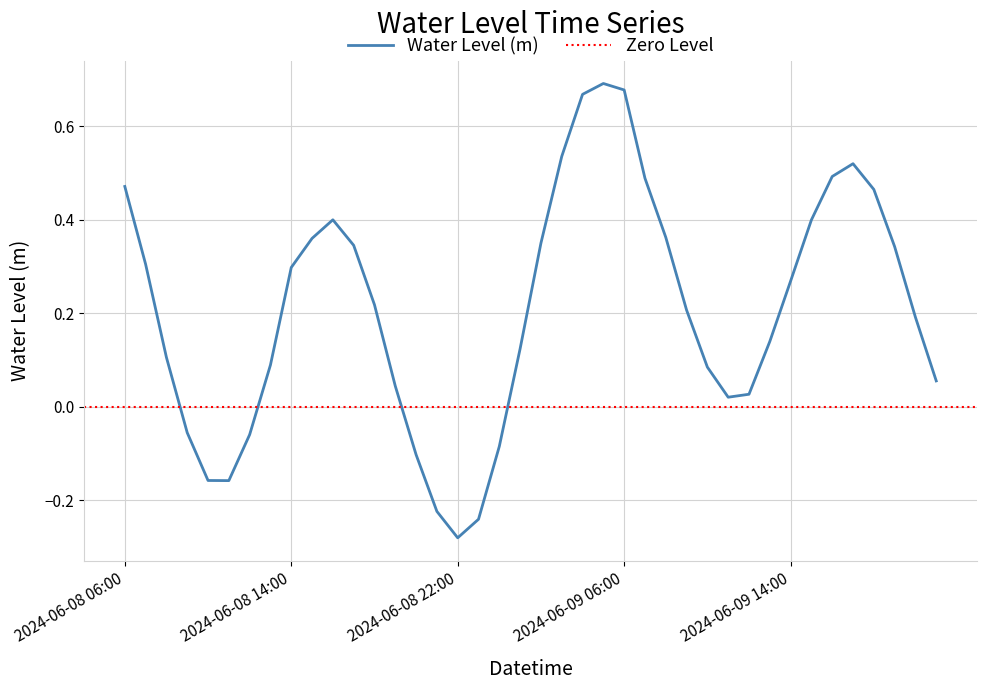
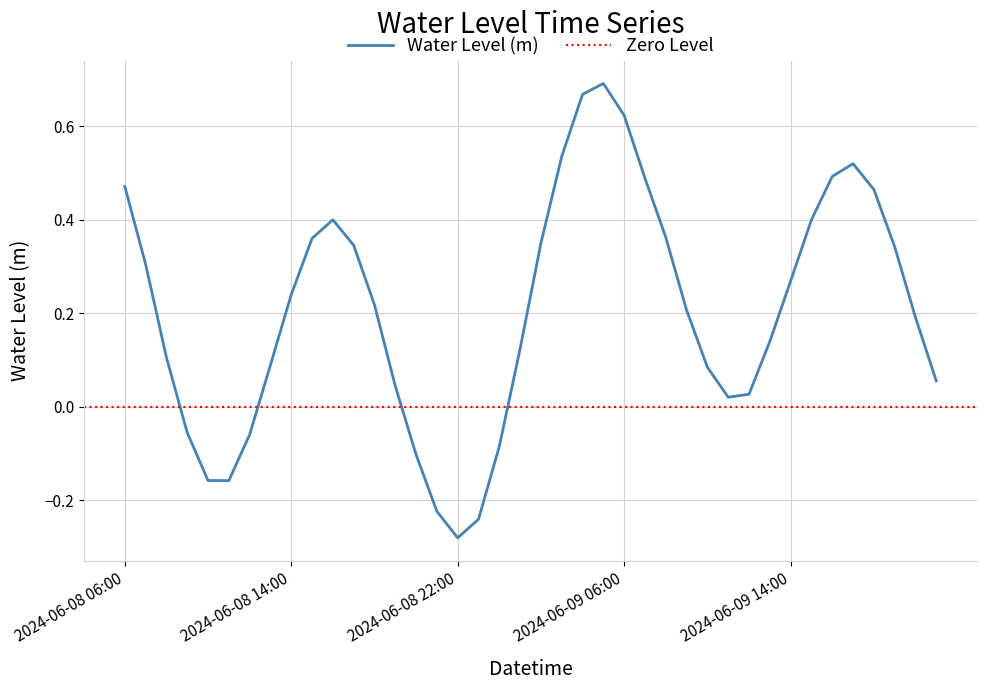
2024-06-08 14:00: 0.30 -> 0.24
2024-06-09 06:00: 0.68 -> 0.62
